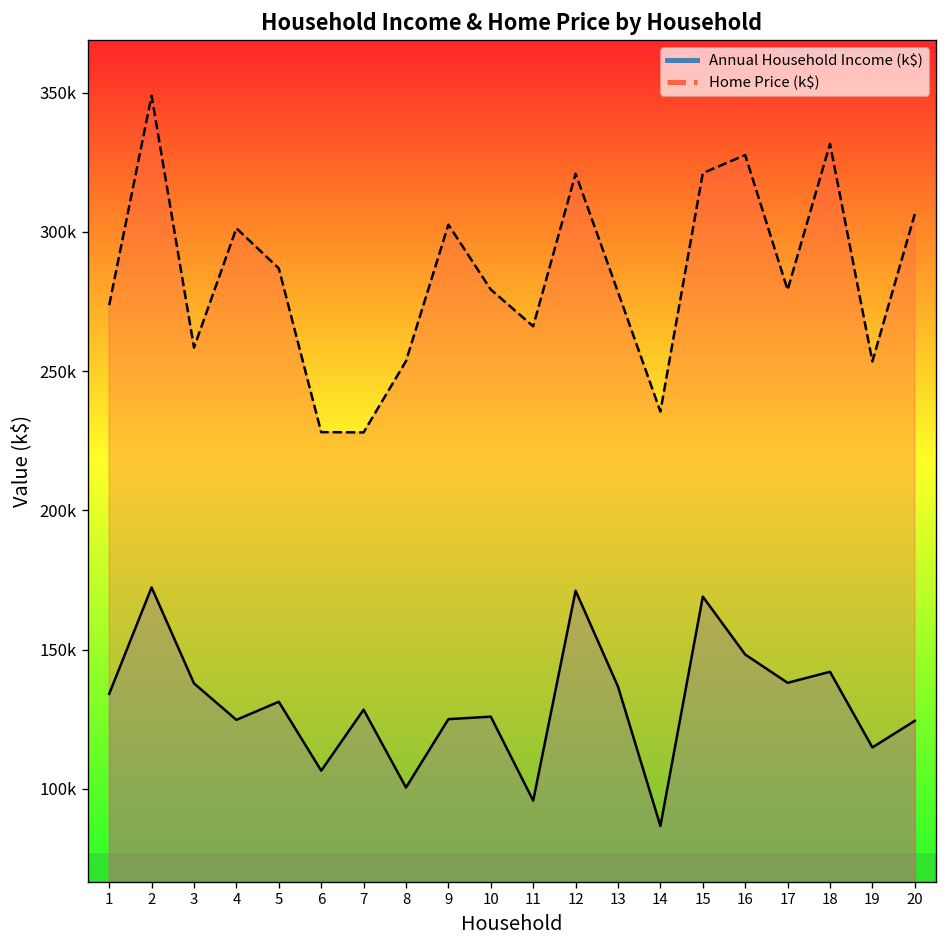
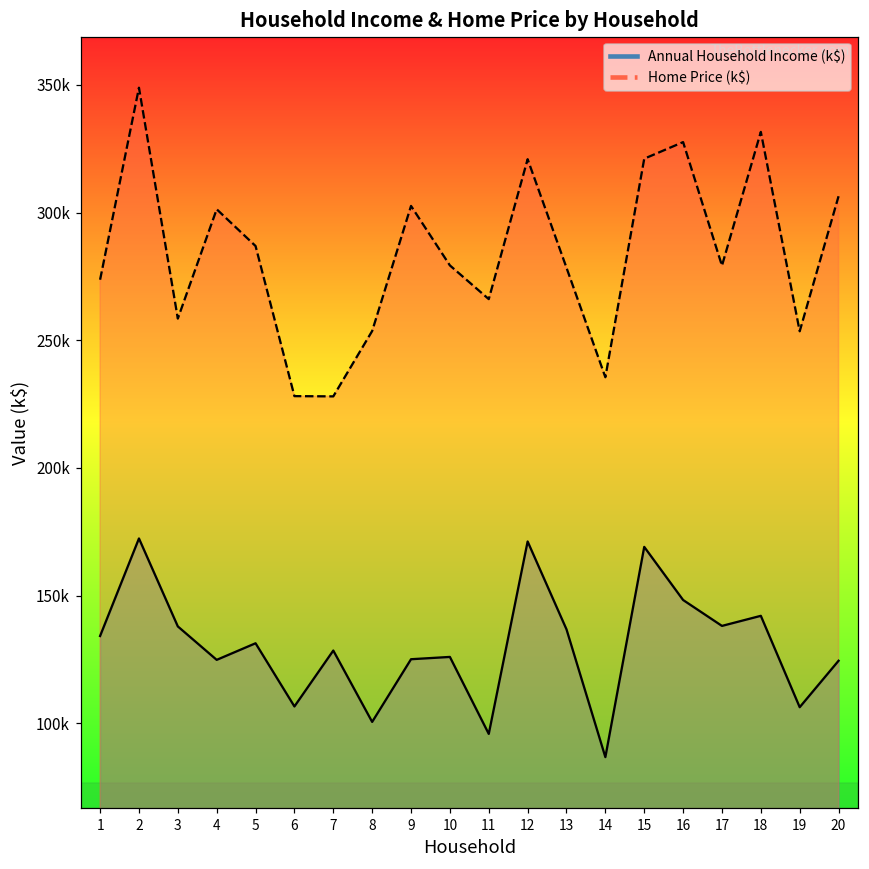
Annual Household Income (k$), 19: 115000 -> 106000
